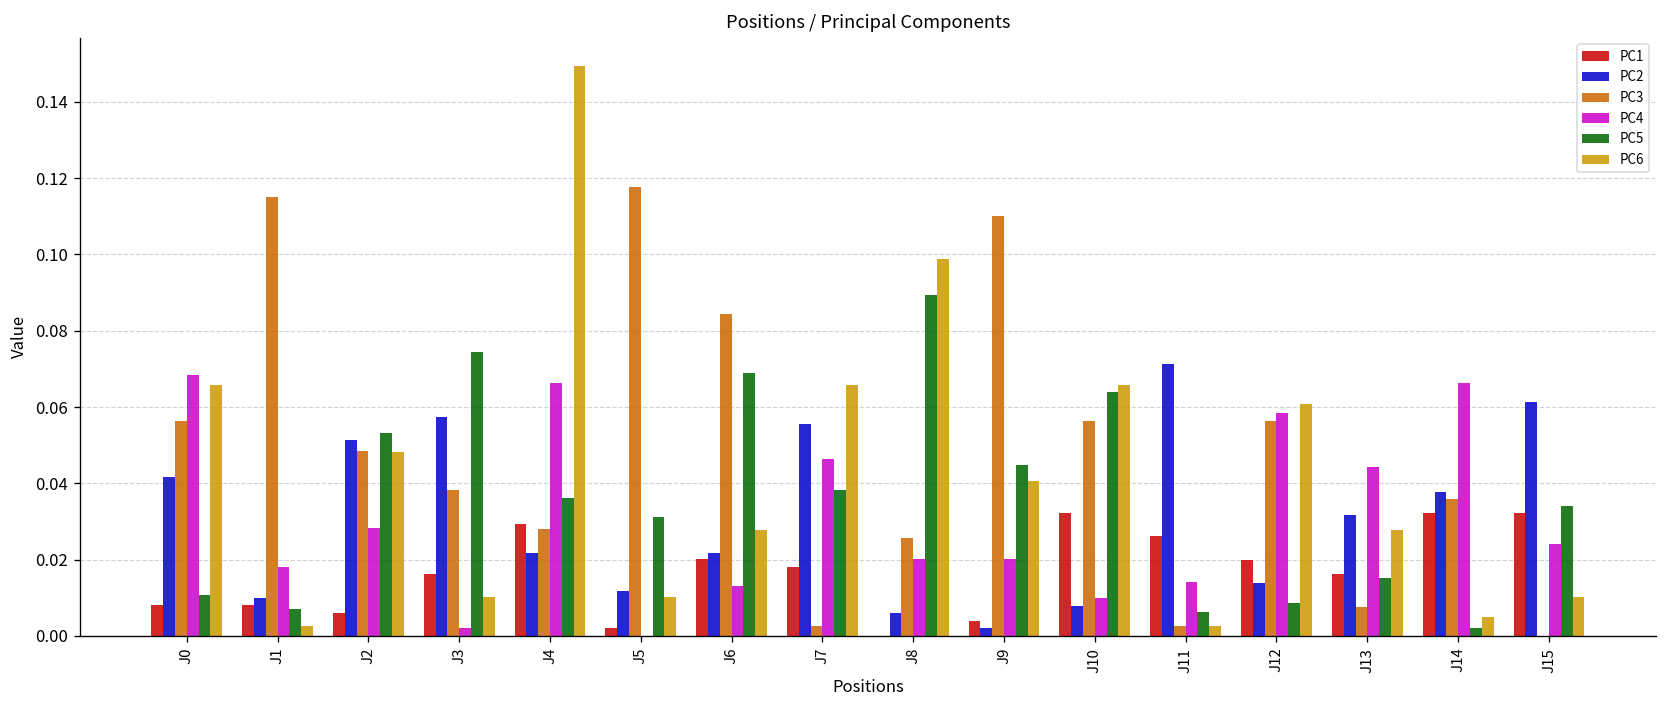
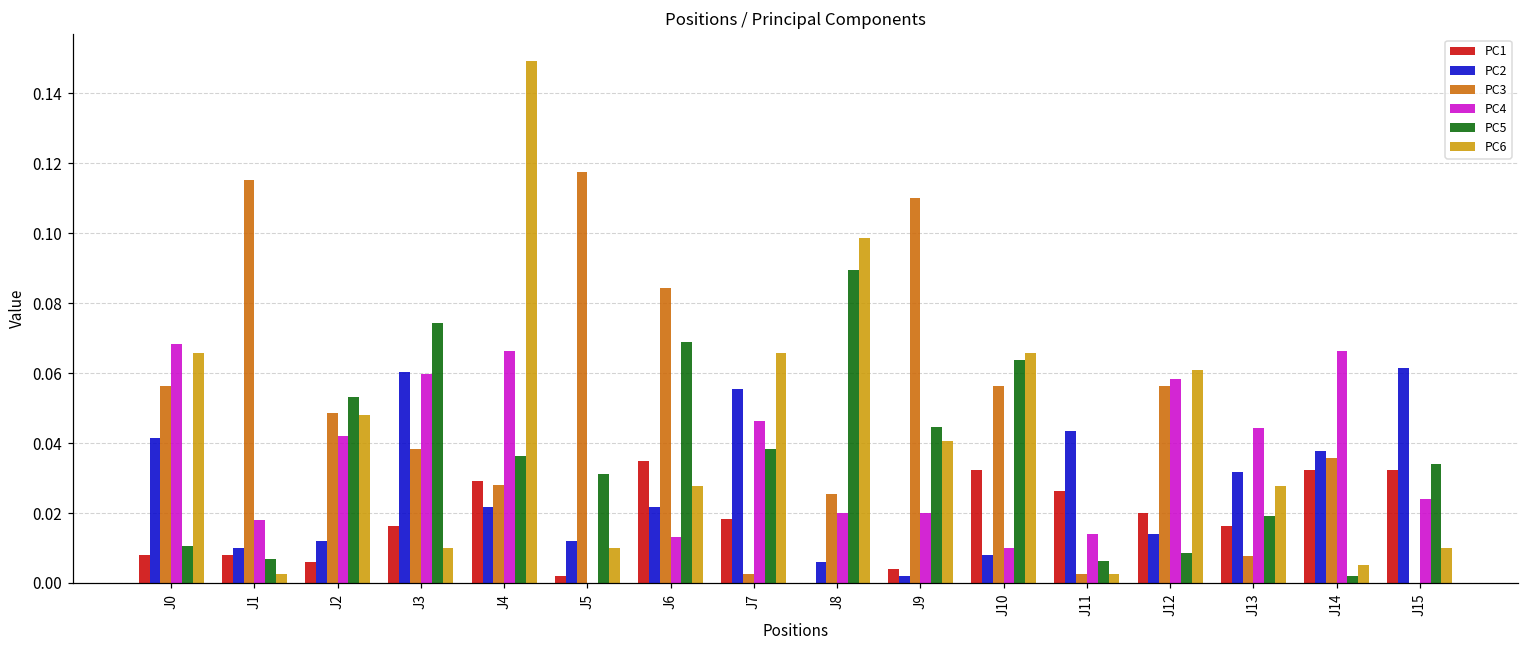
PC2, J2: 0.051 -> 0.012
PC4, J2: 0.028 -> 0.042
PC2, J3: 0.057 -> 0.060
PC4, J3: 0.002 -> 0.060
PC1, J6: 0.020 -> 0.035
PC2, J11: 0.071 -> 0.043
PC5, J13: 0.015 -> 0.019
